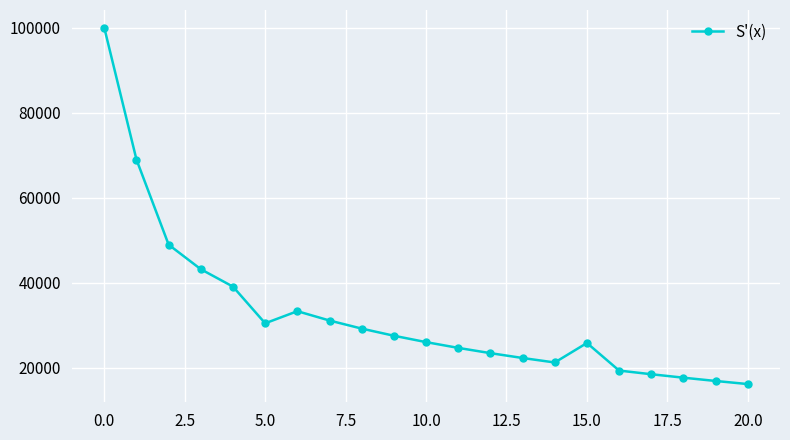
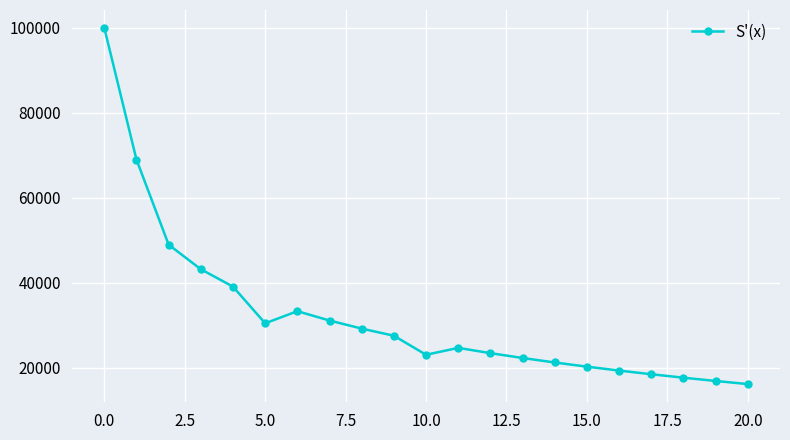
10.0: 26000 -> 23000
15.0: 26000 -> 20000
